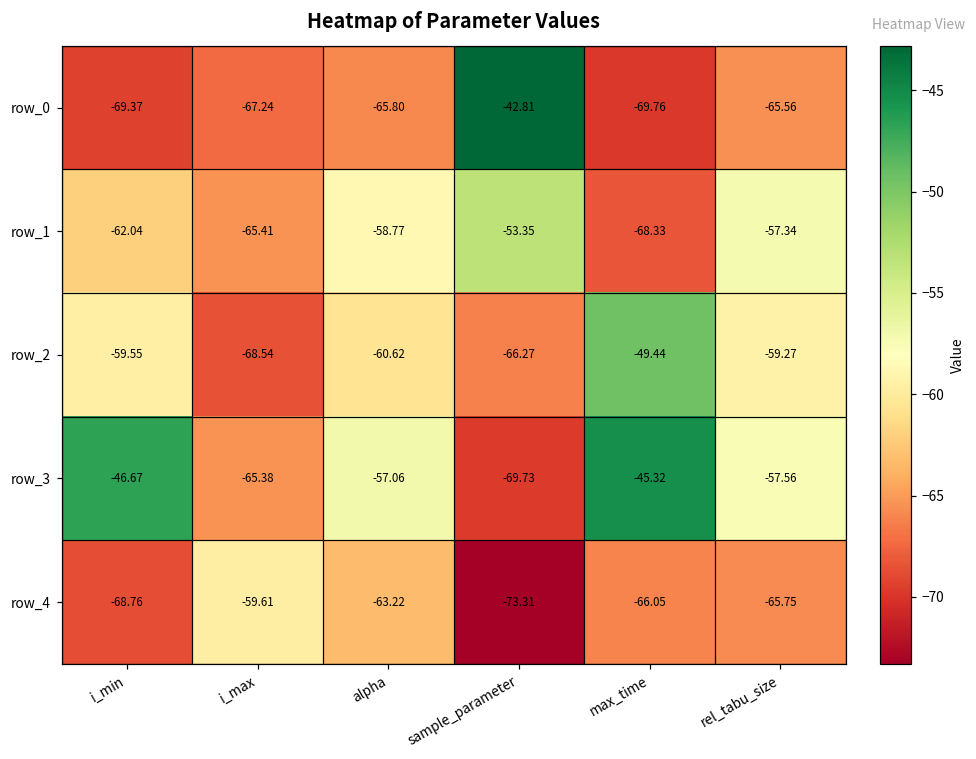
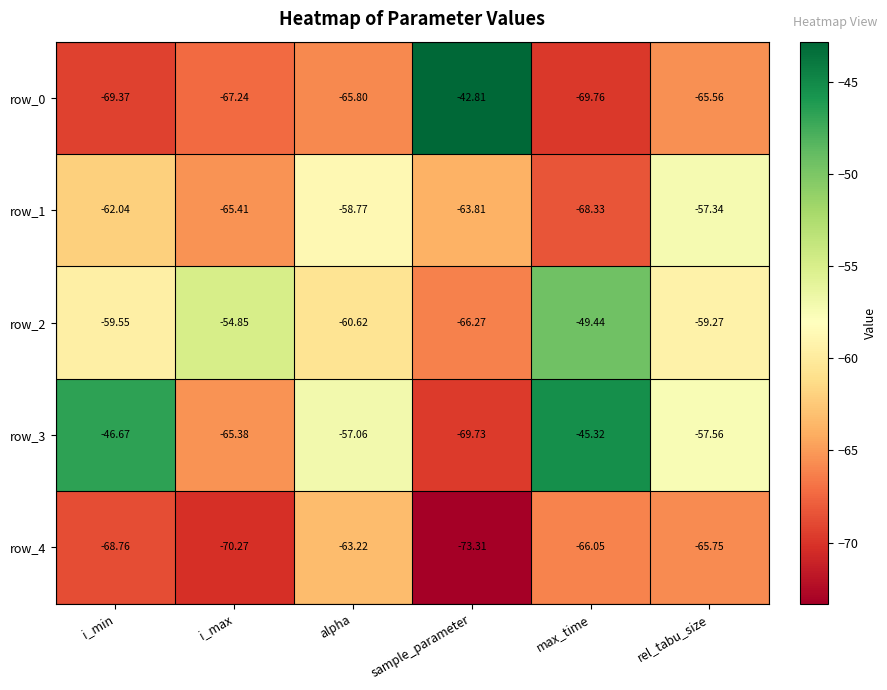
row_1, sample_parameter: -53.35 -> -63.81
row_2, i_max: -68.54 -> -54.85
row_4, i_max: -59.61 -> -70.27
